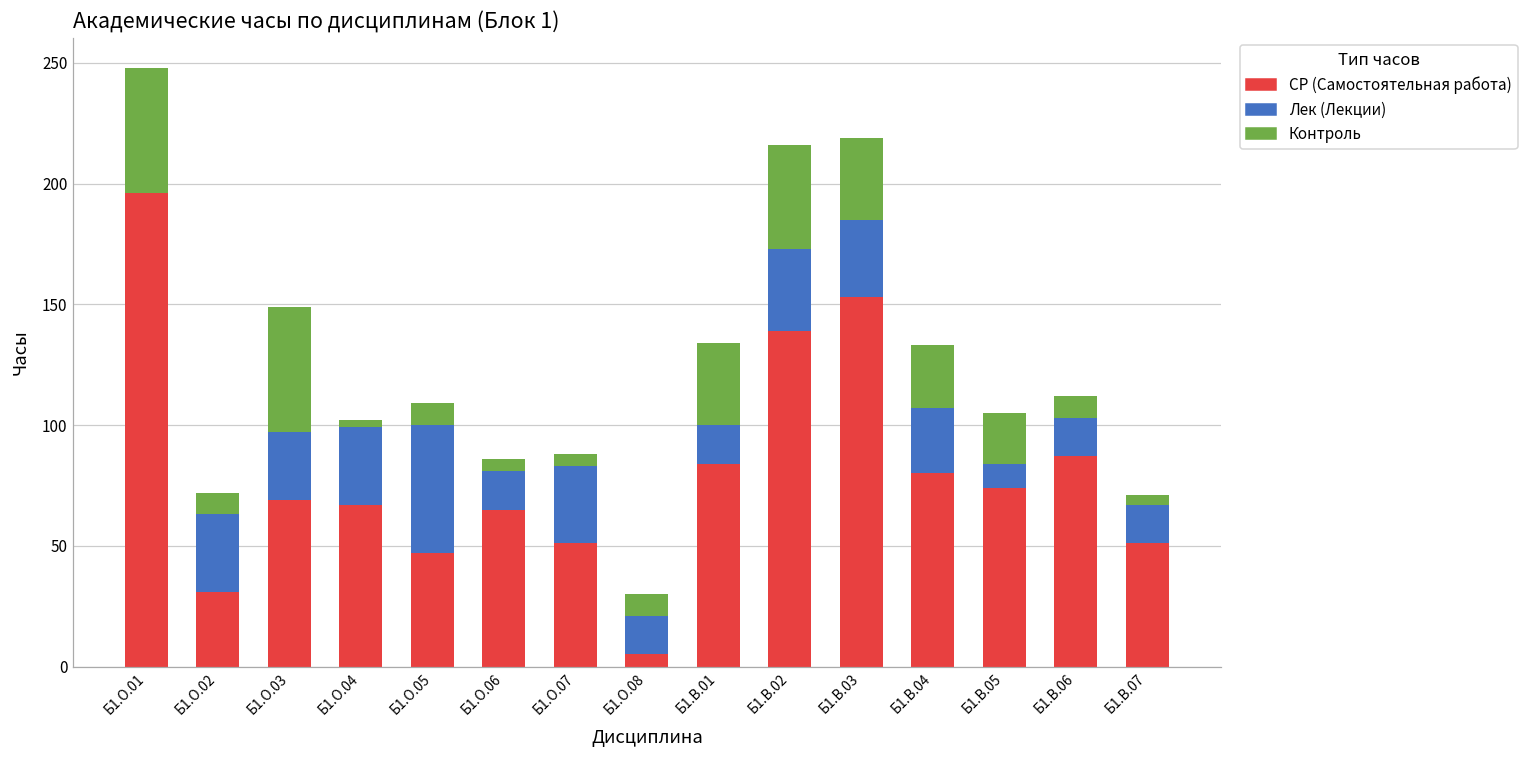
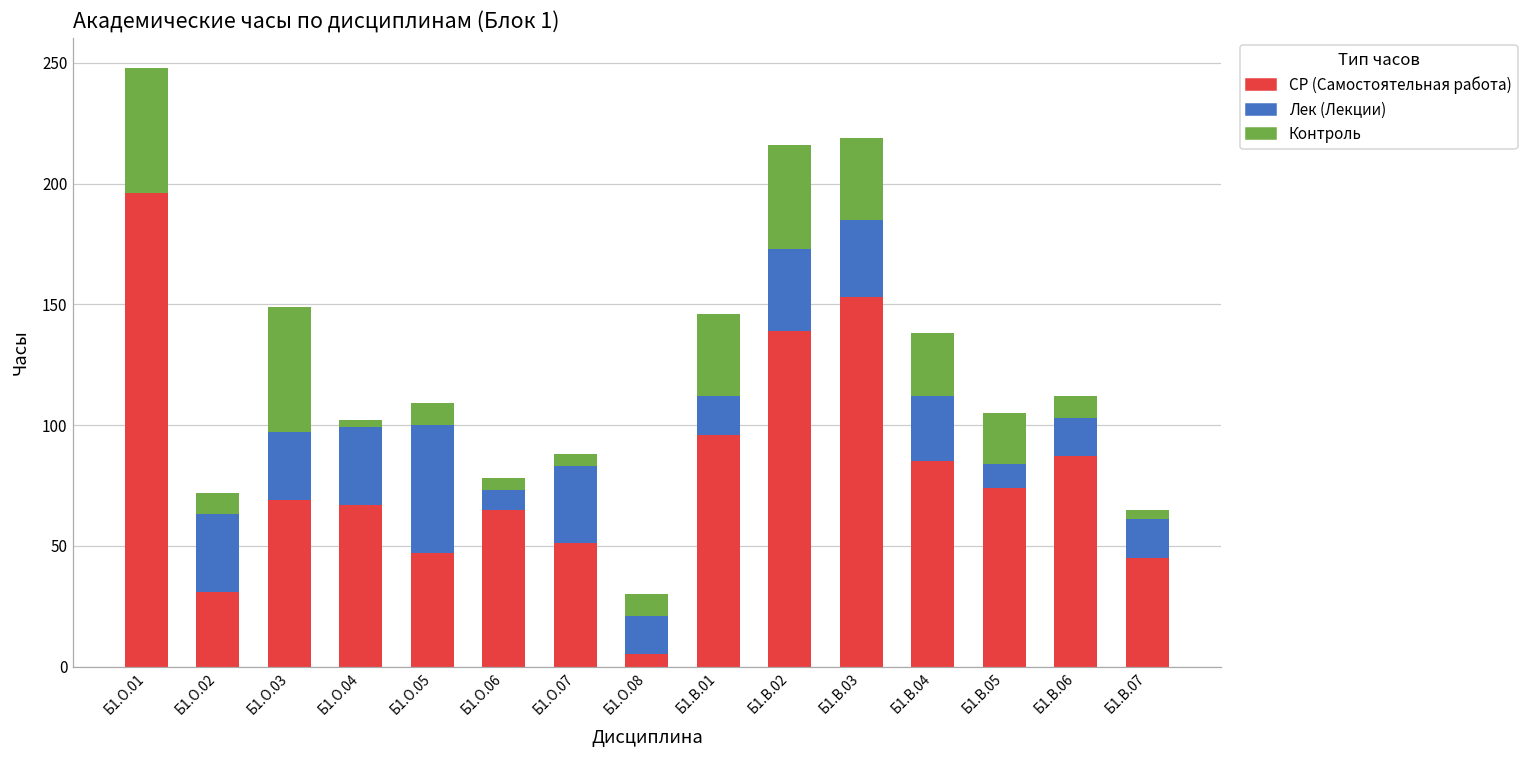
Лек (Лекции), Б1.О.06: 16 -> 8
СР (Самостоятельная работа), Б1.В.01: 84 -> 96
СР (Самостоятельная работа), Б1.В.04: 80 -> 85
СР (Самостоятельная работа), Б1.В.07: 51 -> 45
